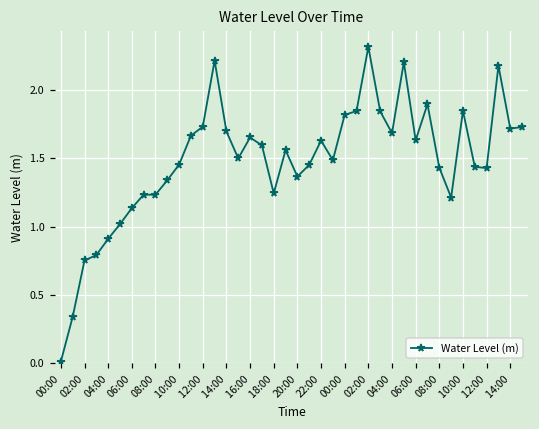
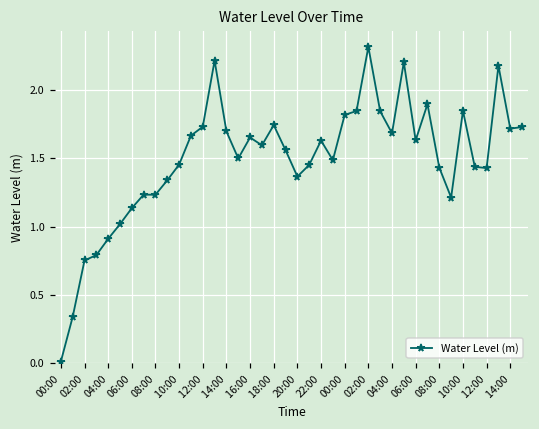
18:00: 1.24 -> 1.74
